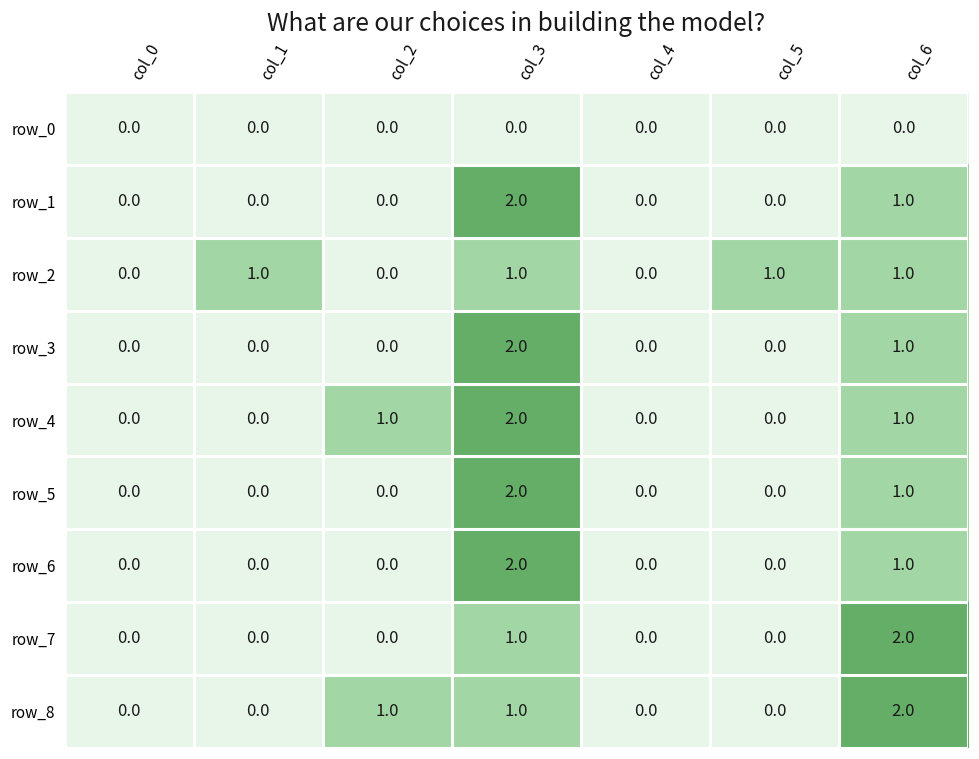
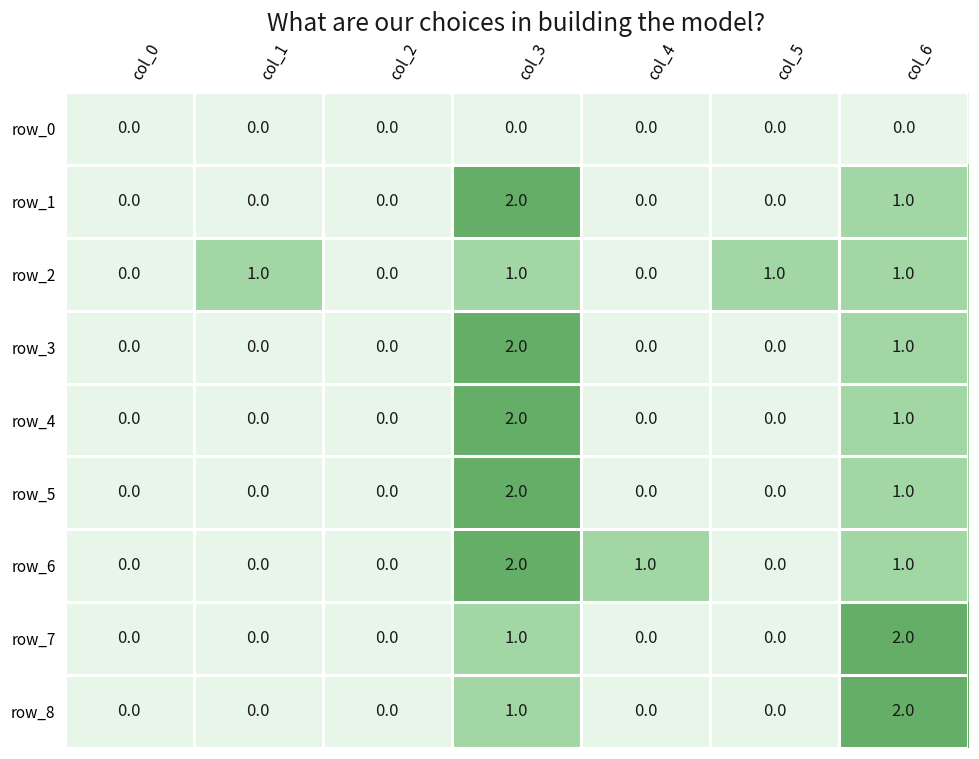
row_4, col_2: 1.0 -> 0.0
row_6, col_4: 0.0 -> 1.0
row_8, col_2: 1.0 -> 0.0
